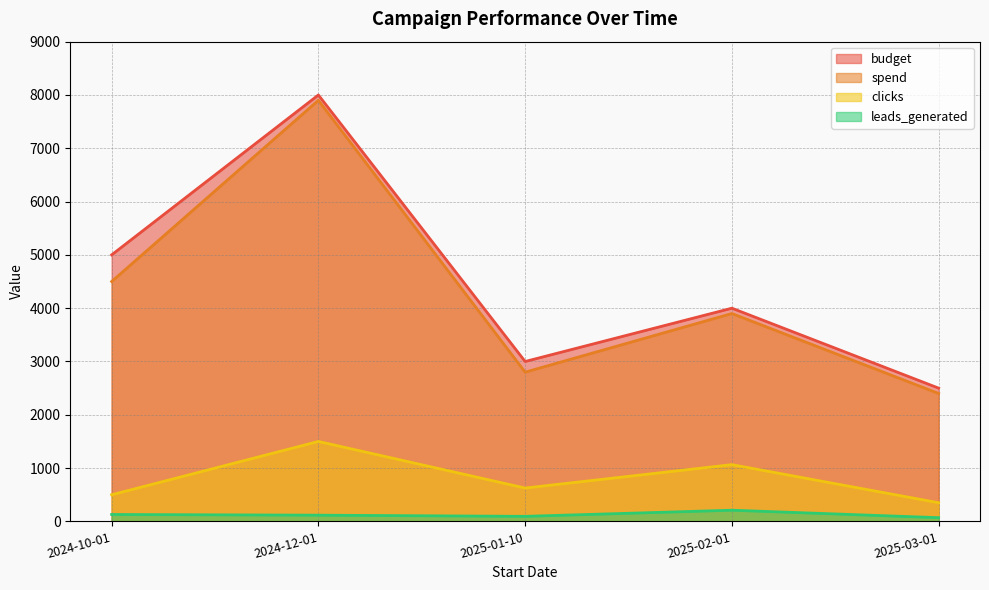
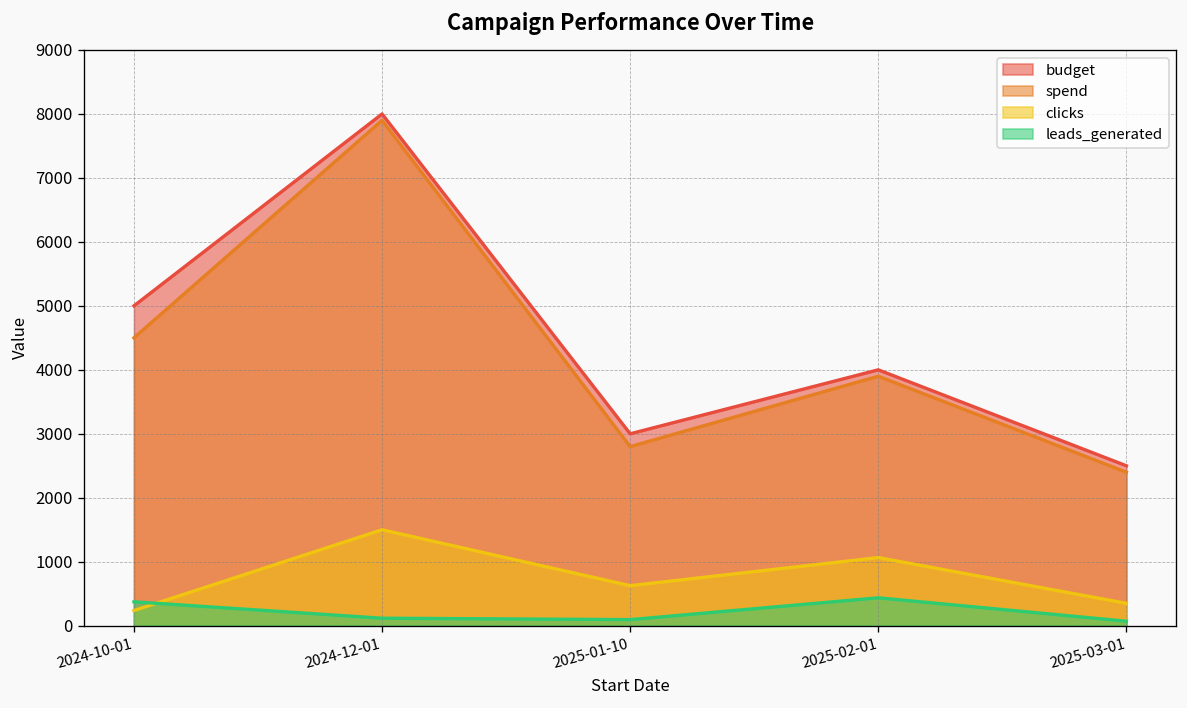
clicks, 2024-10-01: 500 -> 200
leads_generated, 2024-10-01: 100 -> 400
leads_generated, 2025-02-01: 200 -> 400
